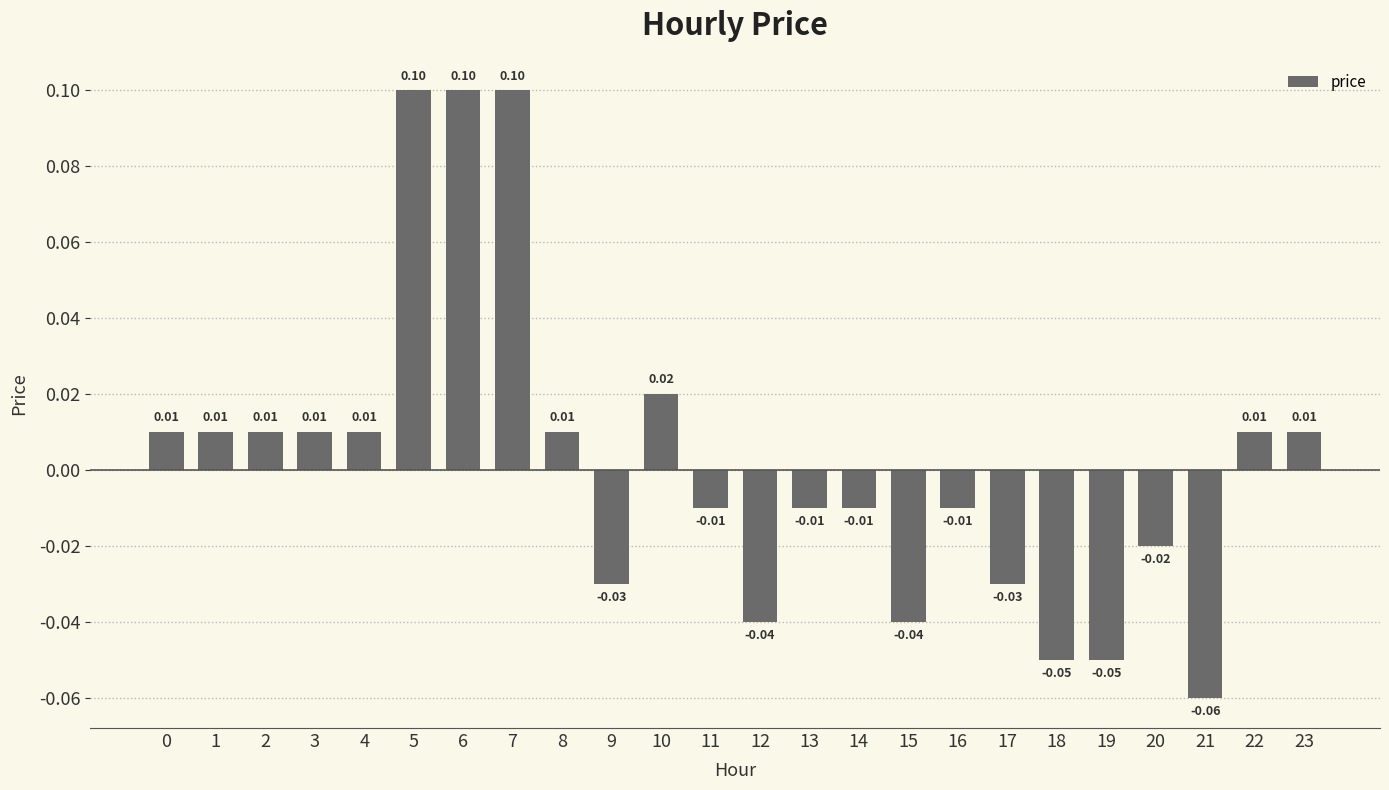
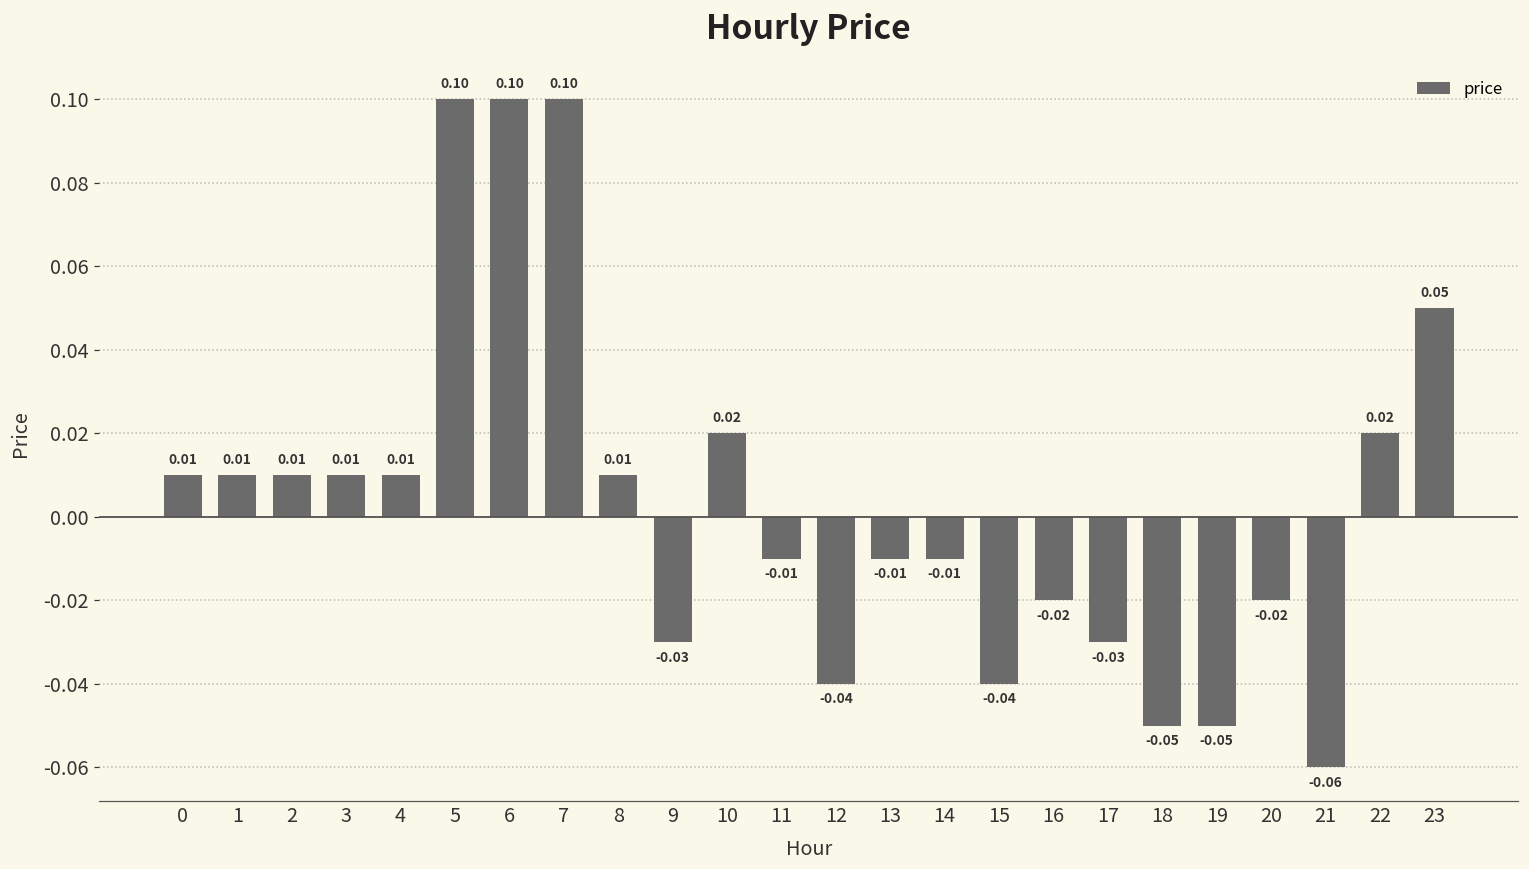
16: -0.01 -> -0.02
22: 0.01 -> 0.02
23: 0.01 -> 0.05
